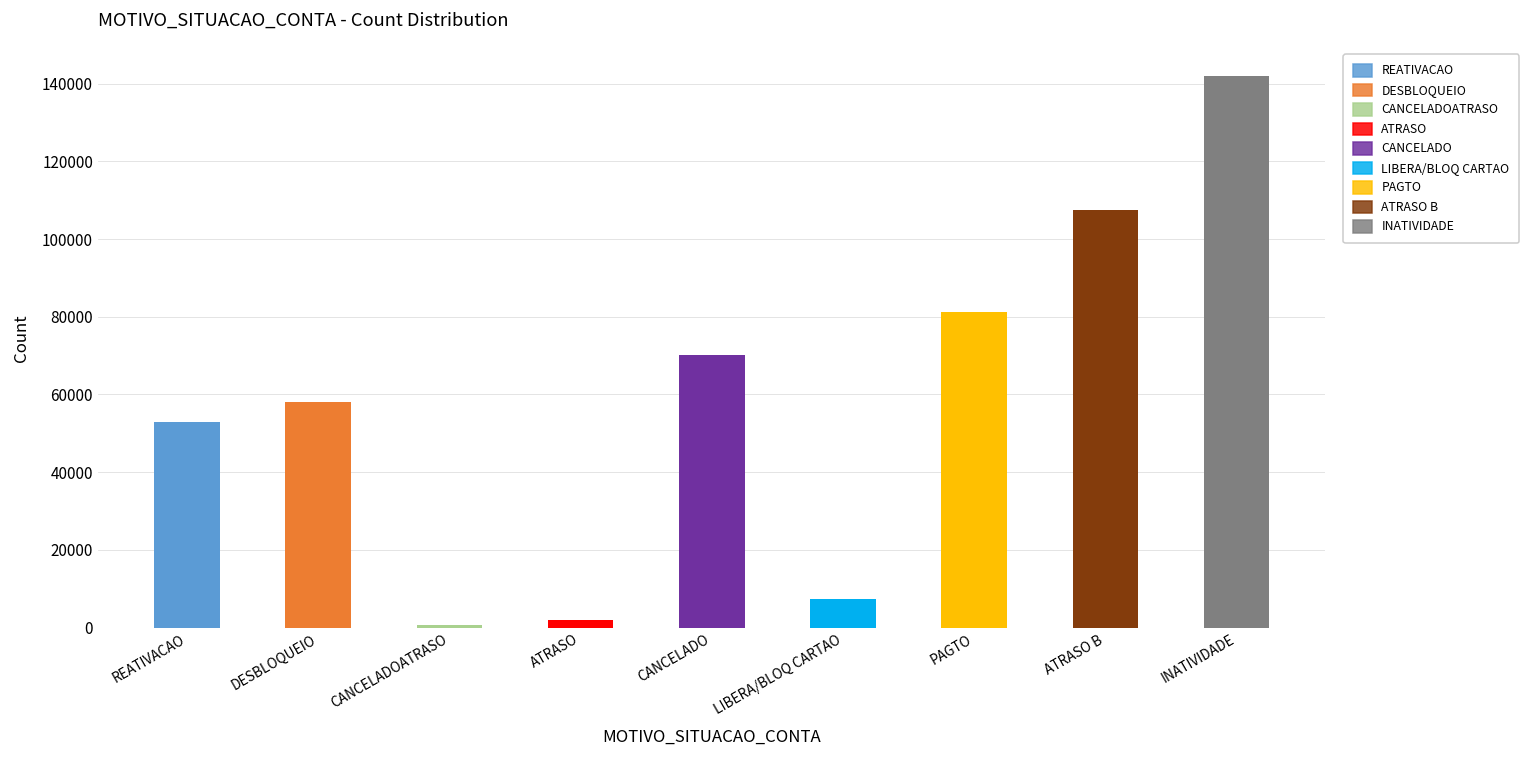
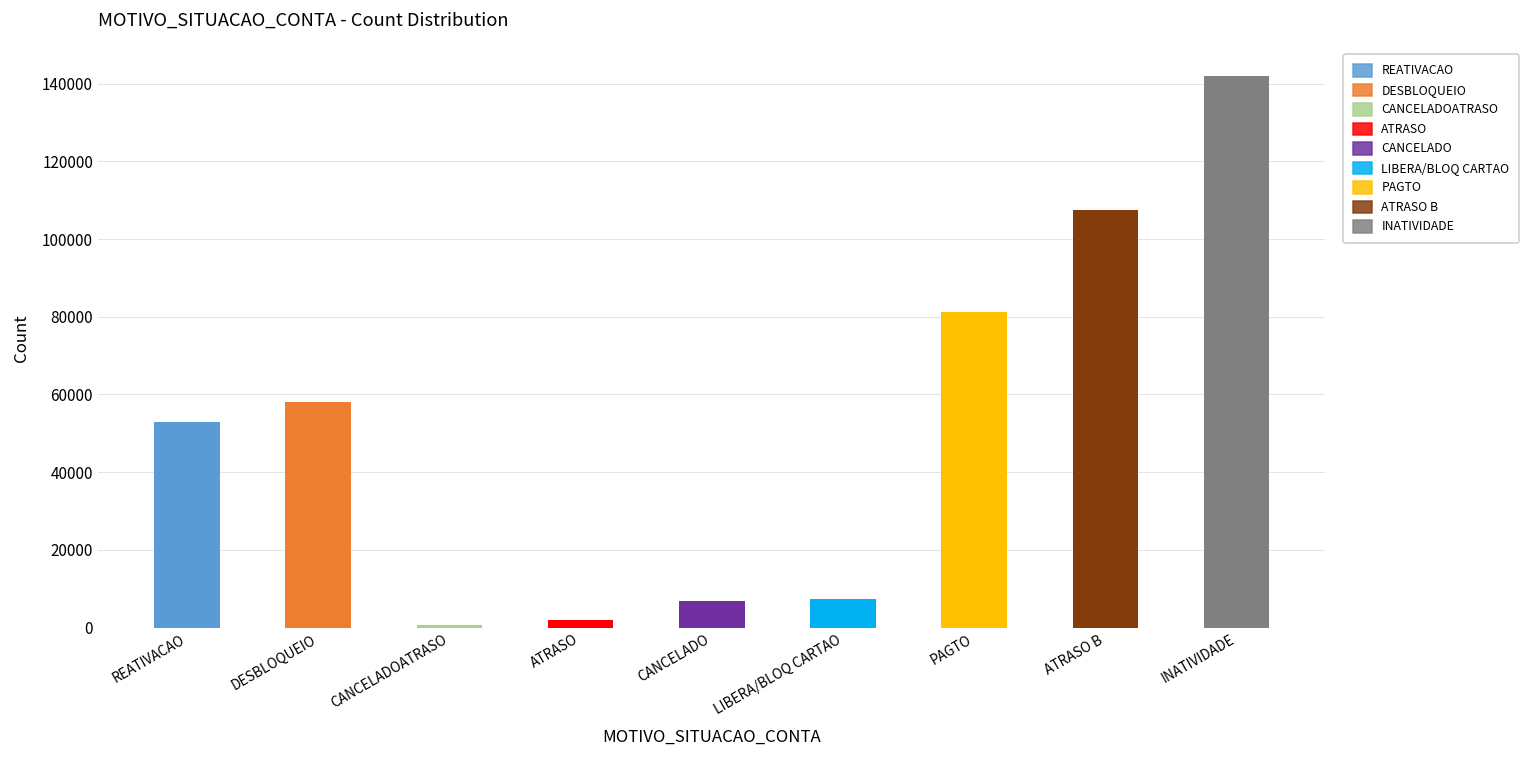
CANCELADO, CANCELADO: 70000 -> 7000
